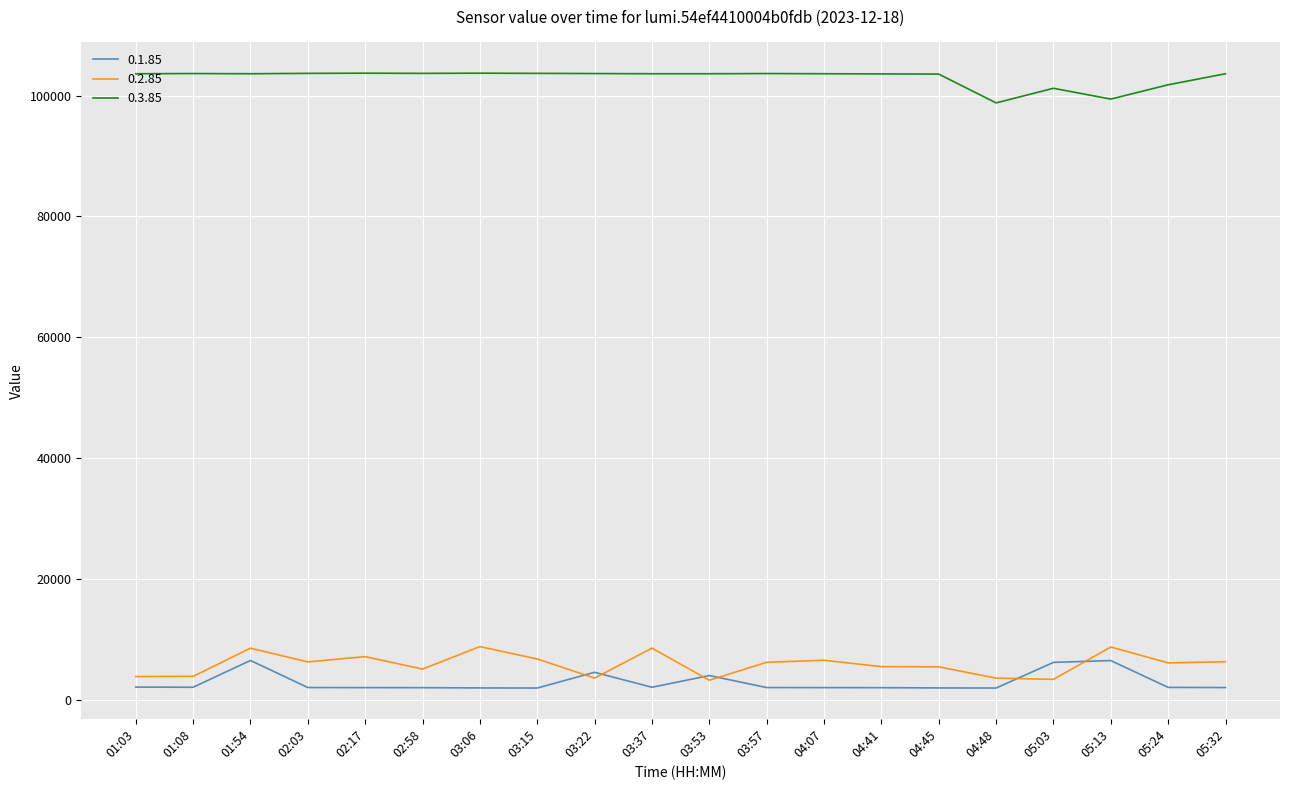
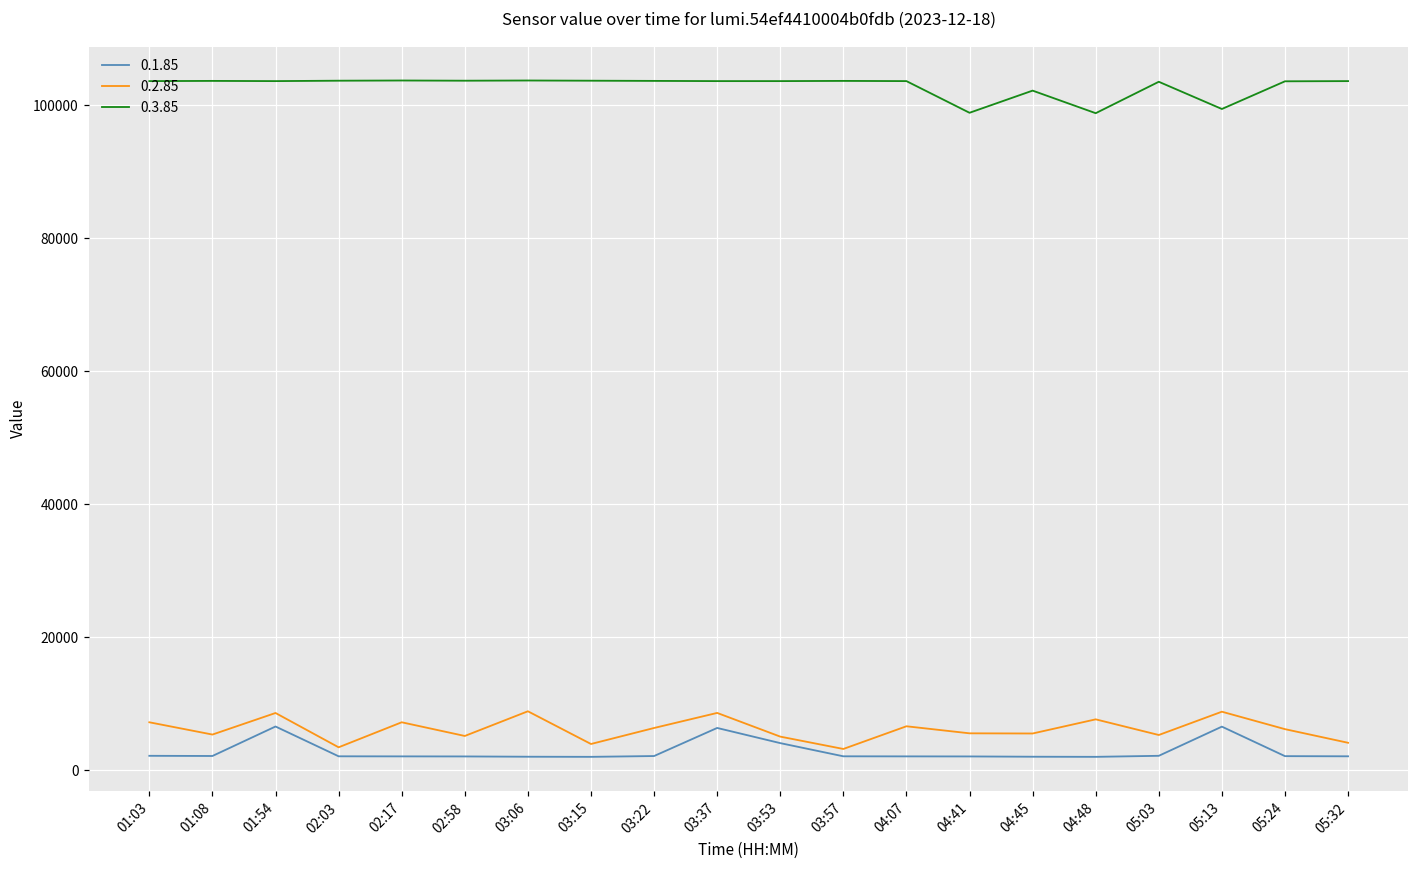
0.2.85, 01:03: 4000 -> 7000
0.2.85, 01:08: 4000 -> 5000
0.2.85, 02:03: 6000 -> 3000
0.2.85, 03:15: 7000 -> 4000
0.1.85, 03:22: 5000 -> 2000
0.2.85, 03:22: 4000 -> 6000
0.1.85, 03:37: 2000 -> 6000
0.2.85, 03:53: 3000 -> 5000
0.2.85, 03:57: 6000 -> 3000
0.3.85, 04:41: 104000 -> 99000
0.3.85, 04:45: 104000 -> 102000
0.2.85, 04:48: 4000 -> 8000
0.1.85, 05:03: 6000 -> 2000
0.2.85, 05:03: 3000 -> 5000
0.3.85, 05:03: 101000 -> 104000
0.3.85, 05:24: 102000 -> 104000
0.2.85, 05:32: 6000 -> 4000
